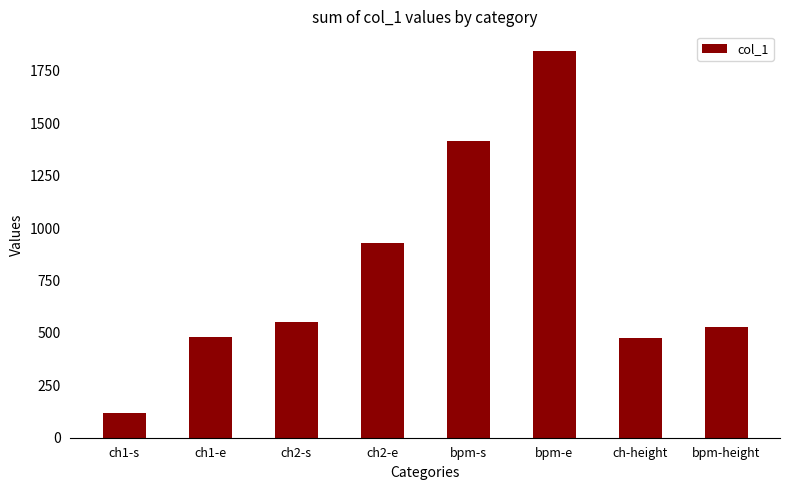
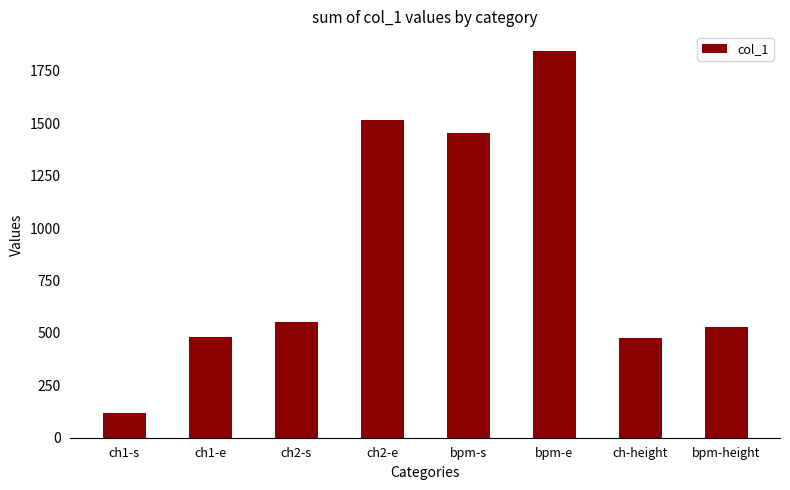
ch2-e: 930 -> 1520
bpm-s: 1410 -> 1450
